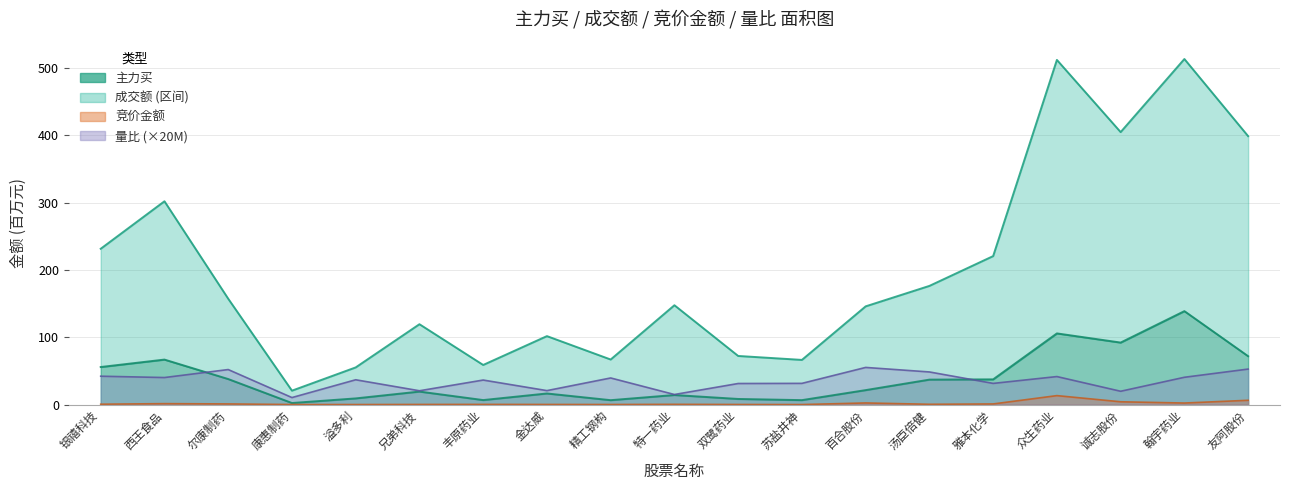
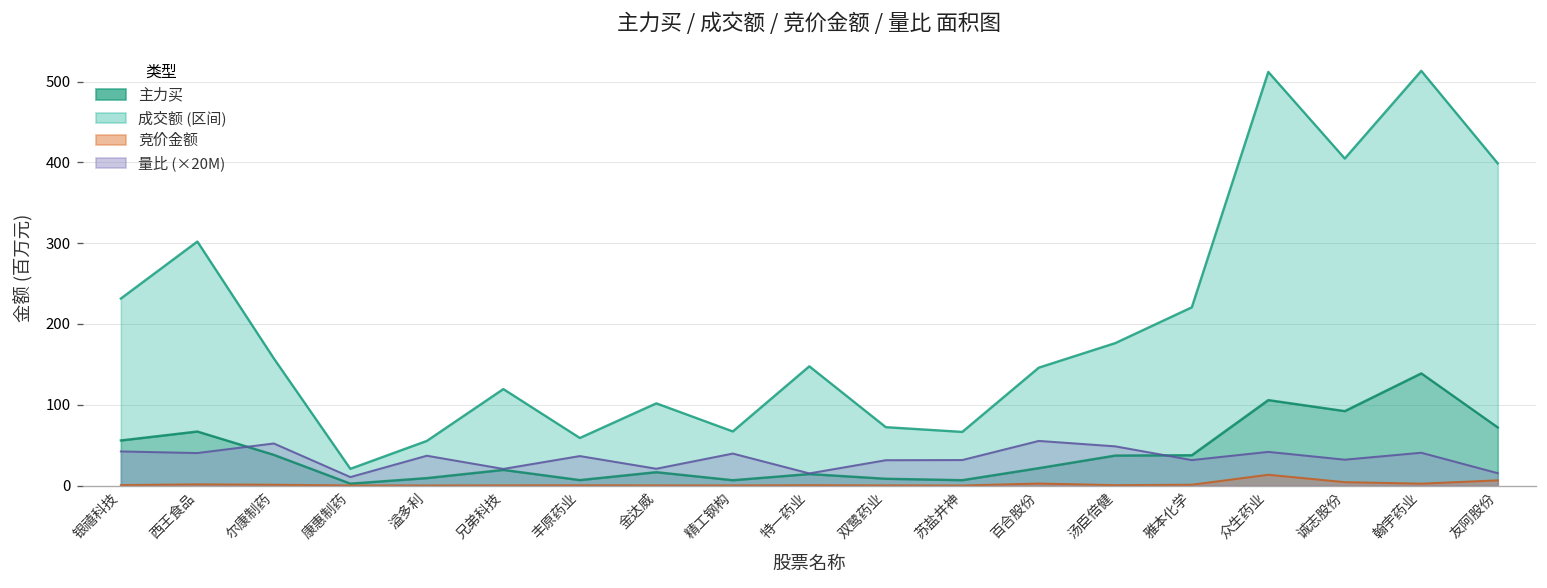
量比 (×20M), 诚志股份: 20 -> 30
量比 (×20M), 友阿股份: 50 -> 20
